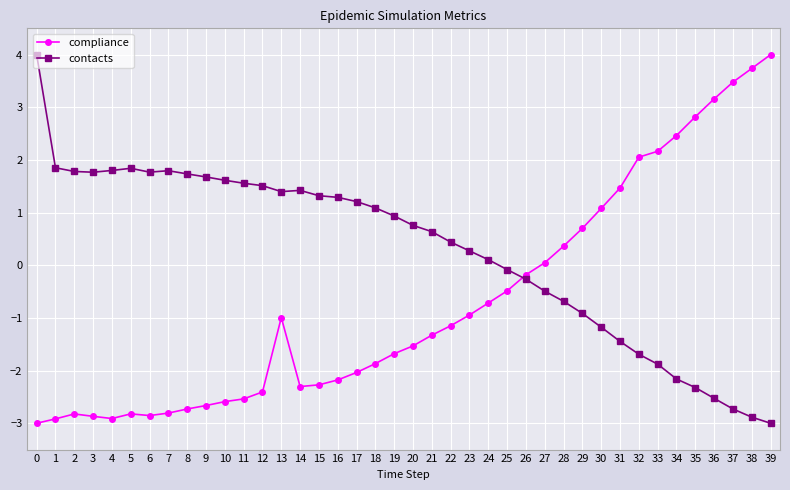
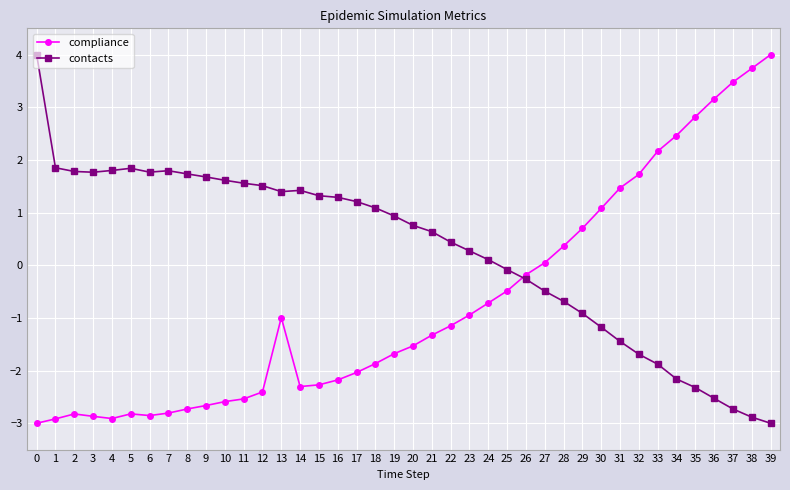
compliance, 32: 2.1 -> 1.7
